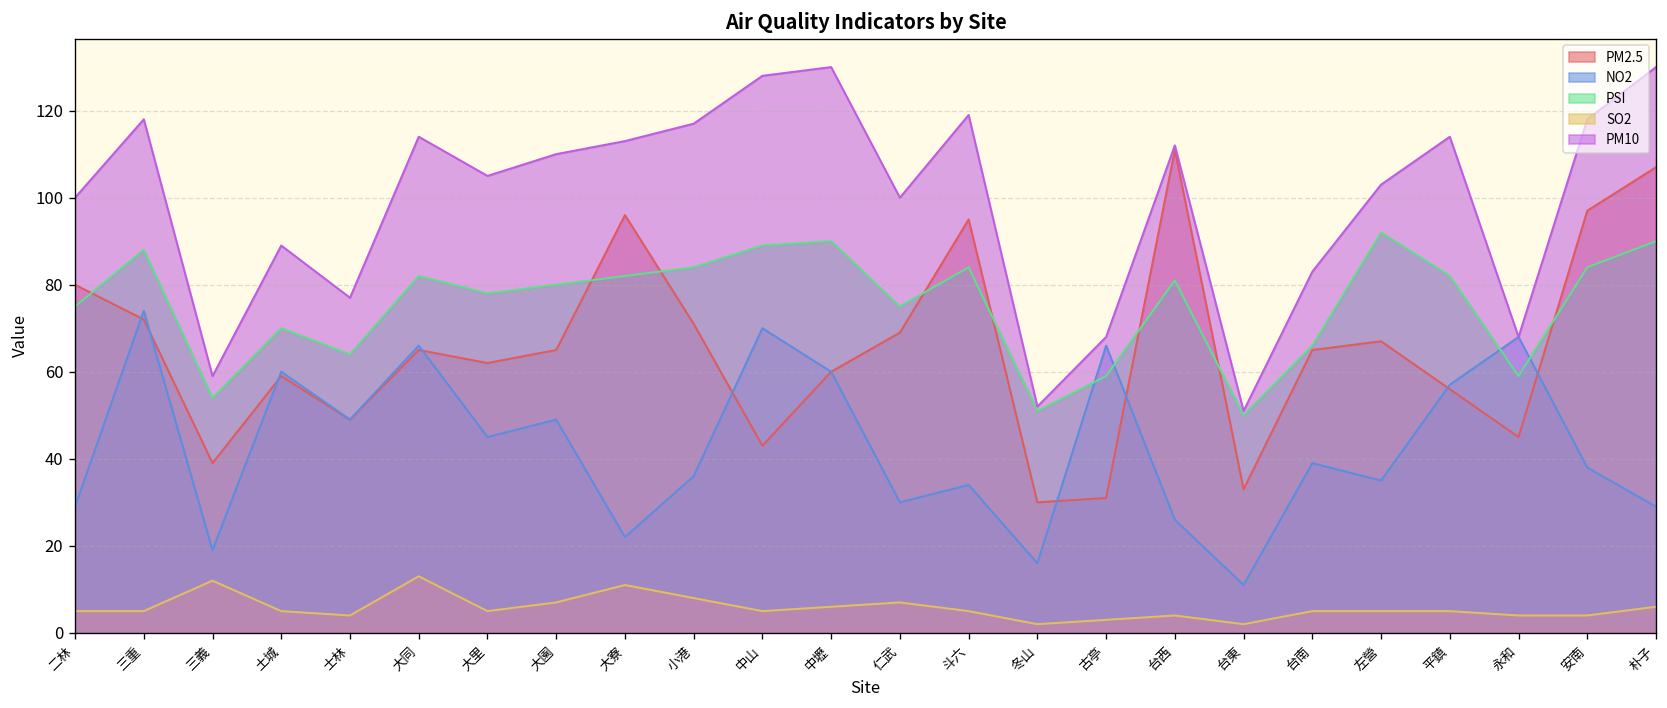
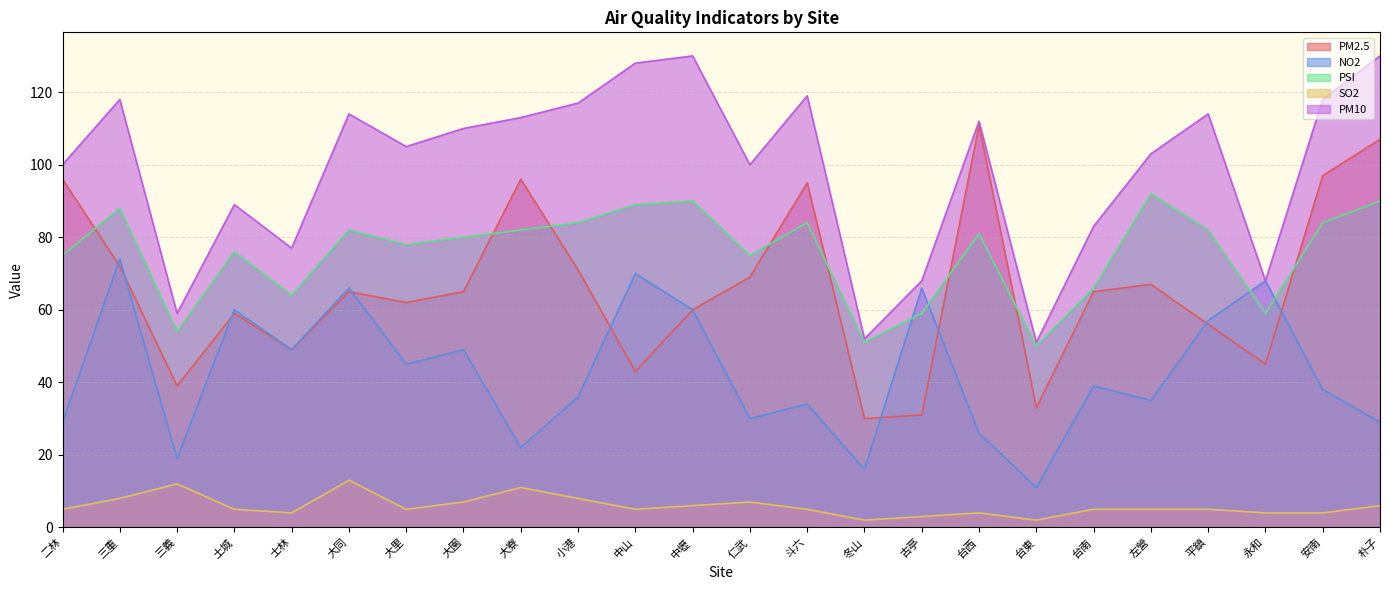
PM2.5, 二林: 80 -> 96
SO2, 三重: 5 -> 8
PSI, 土城: 70 -> 76
